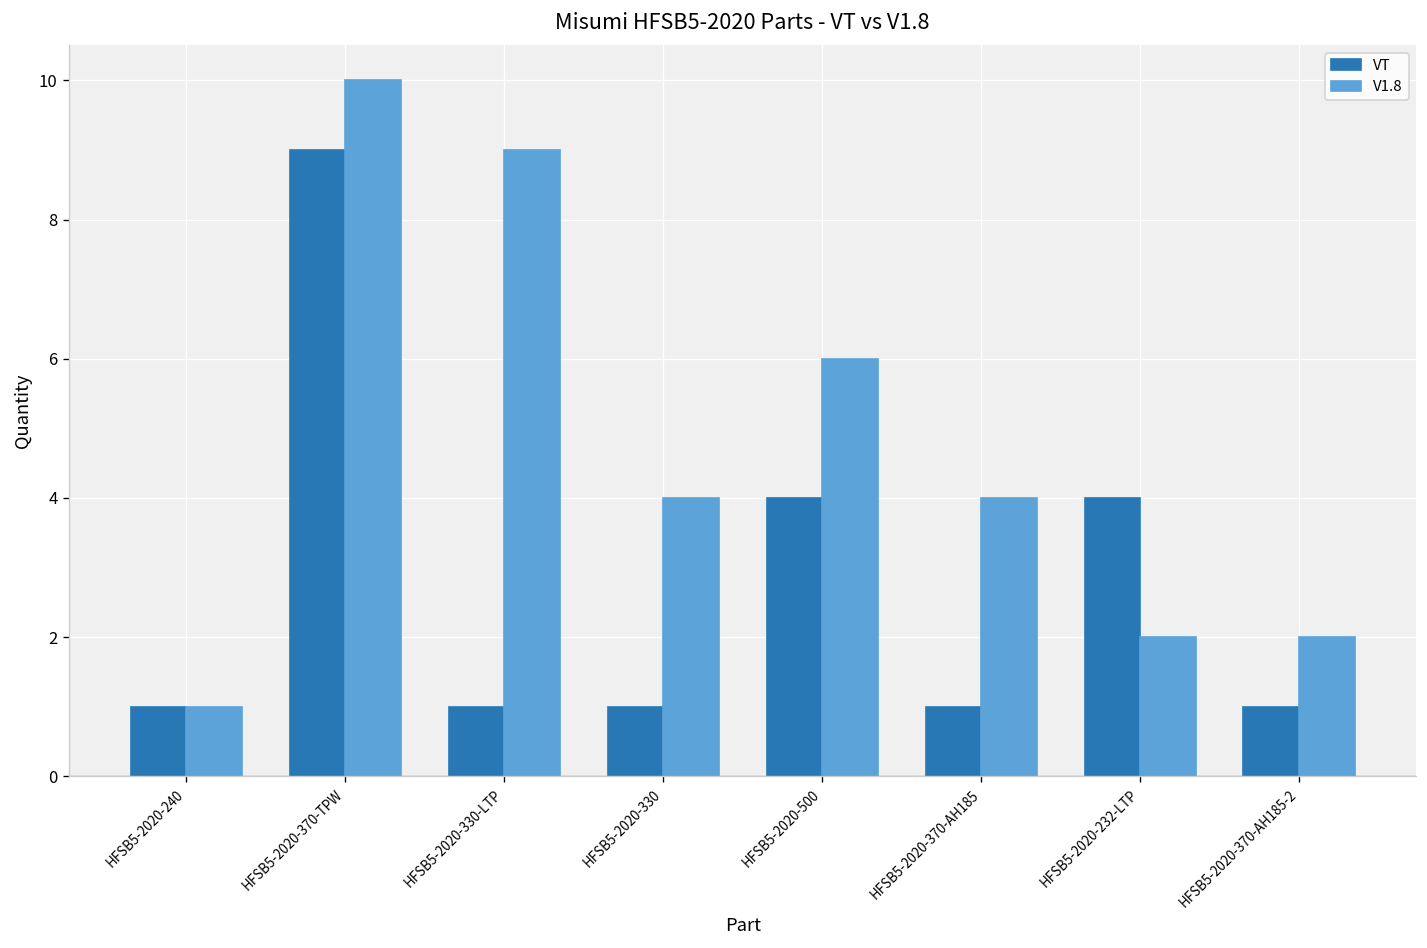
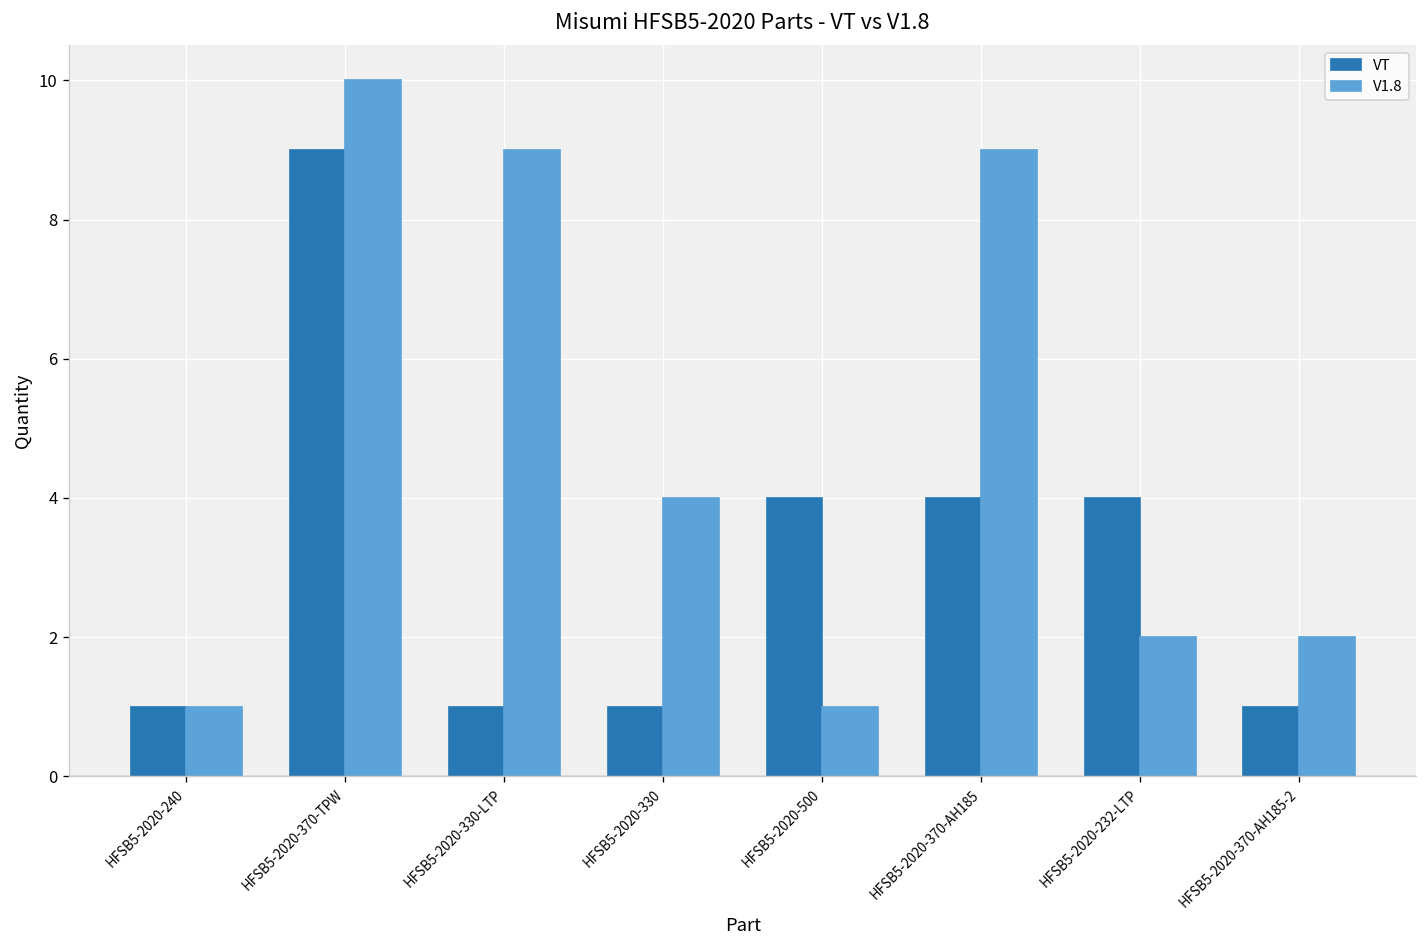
V1.8, HFSB5-2020-500: 6 -> 1
VT, HFSB5-2020-370-AH185: 1 -> 4
V1.8, HFSB5-2020-370-AH185: 4 -> 9
